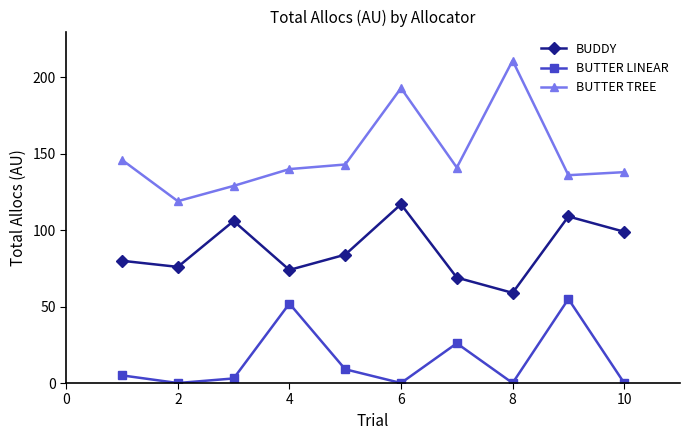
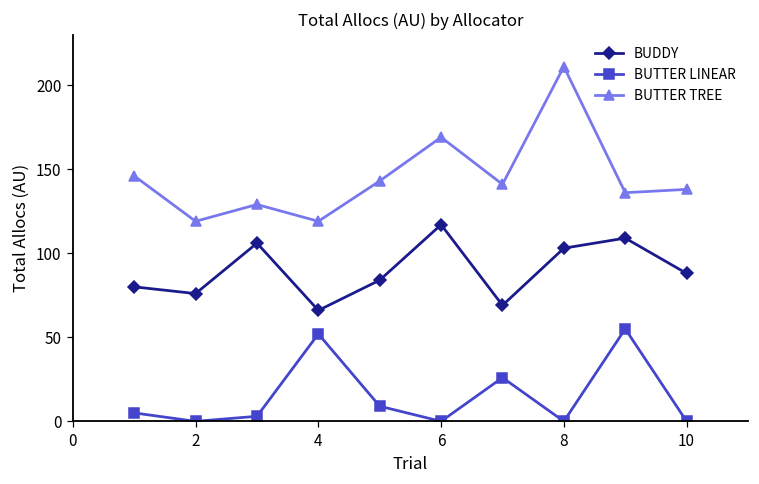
BUDDY, 4: 74 -> 66
BUTTER TREE, 4: 140 -> 119
BUTTER TREE, 6: 193 -> 169
BUDDY, 8: 59 -> 103
BUDDY, 10: 99 -> 88
